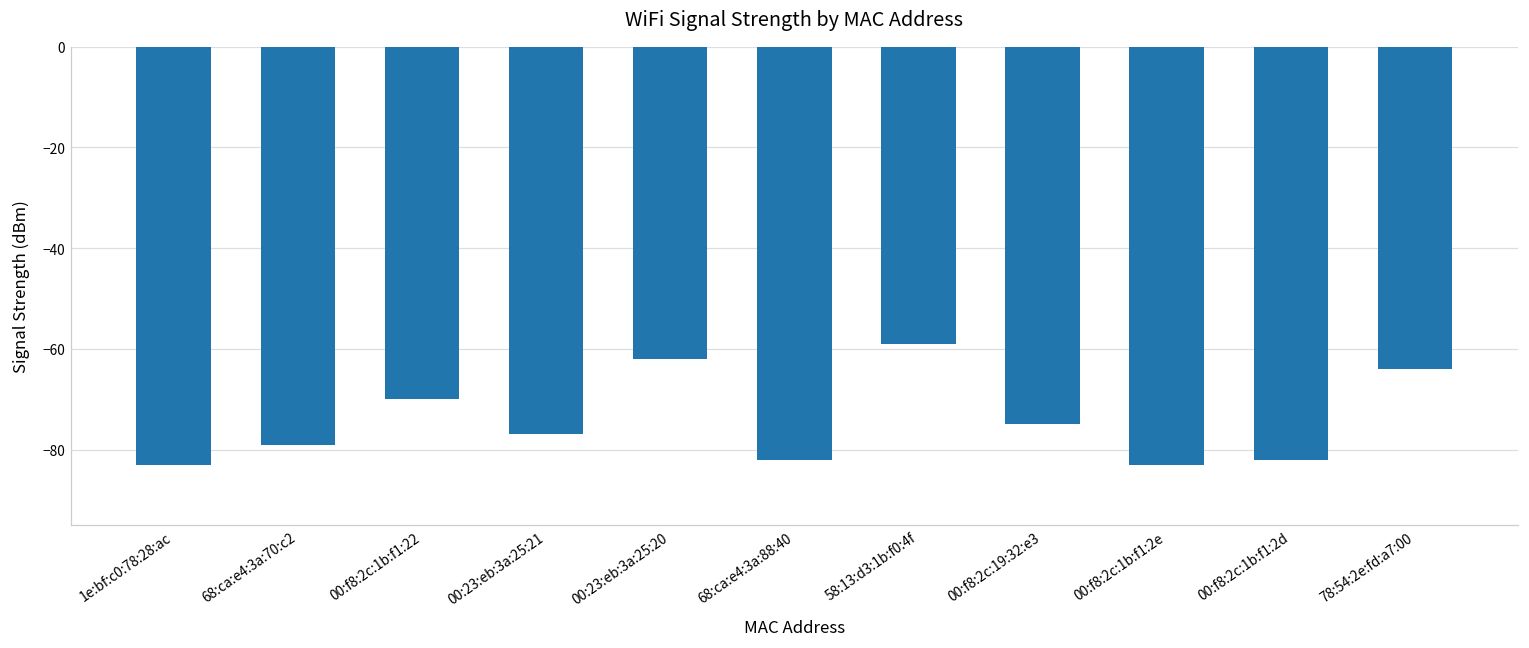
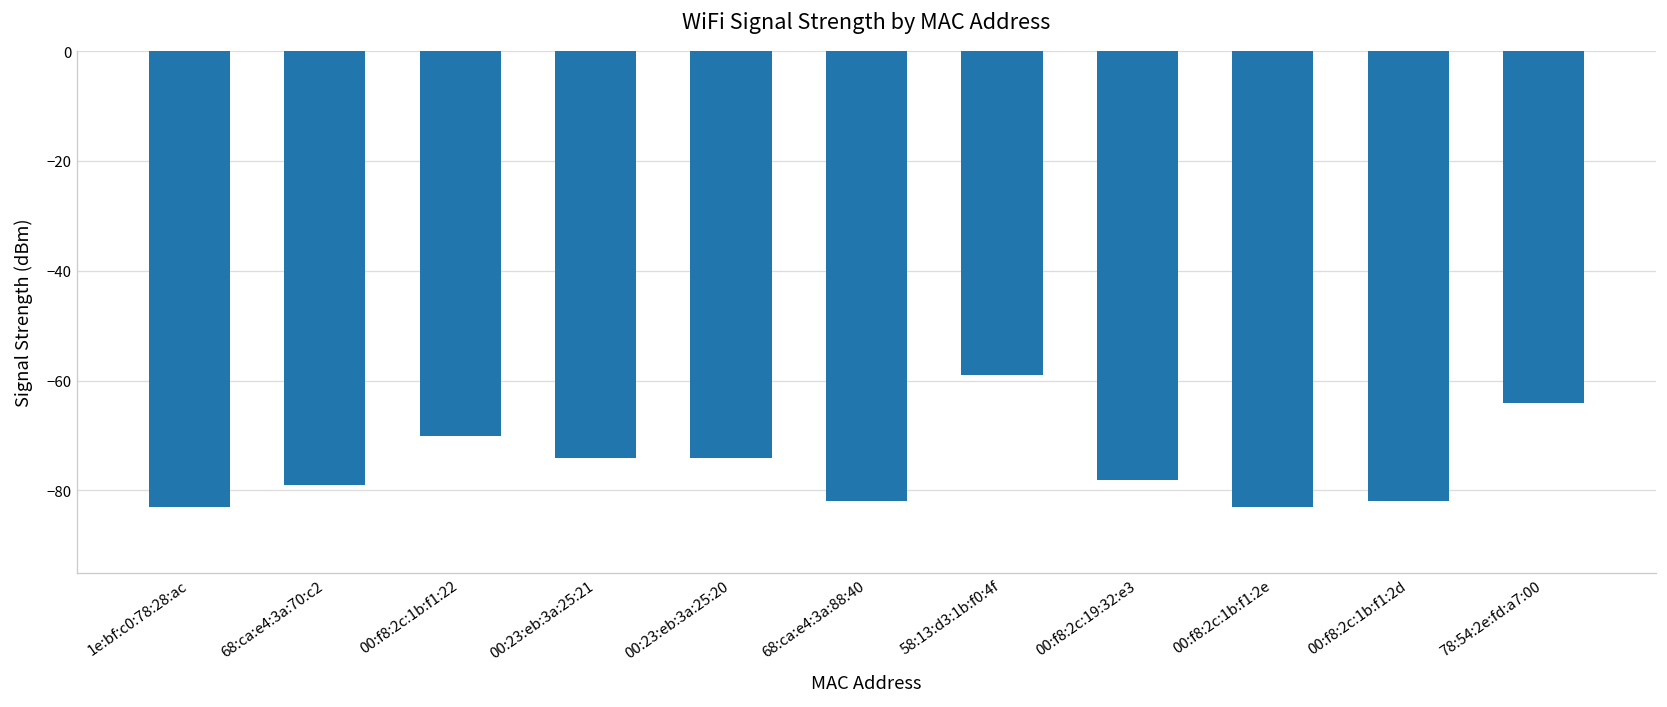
00:23:eb:3a:25:21: -77 -> -74
00:23:eb:3a:25:20: -62 -> -74
00:f8:2c:19:32:e3: -75 -> -78
